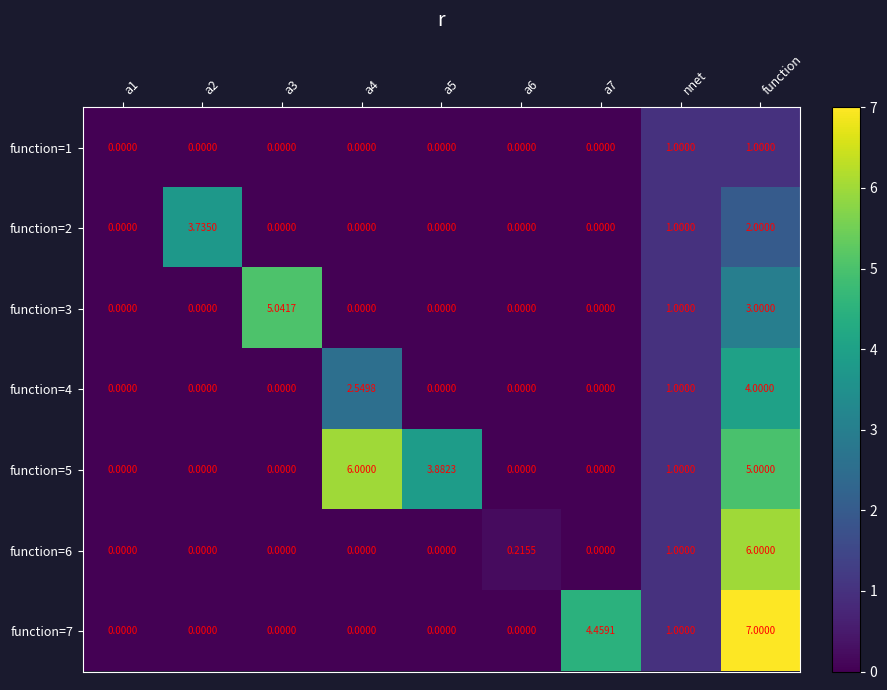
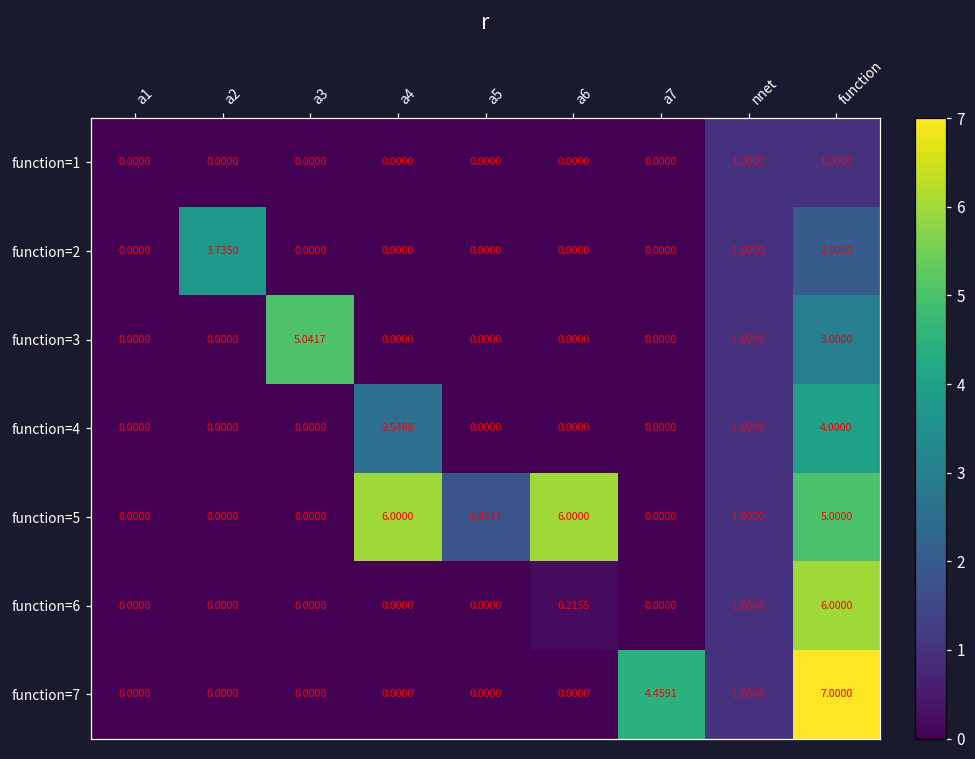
function=5, a5: 3.8823 -> 1.8111
function=5, a6: 0.0000 -> 6.0000
